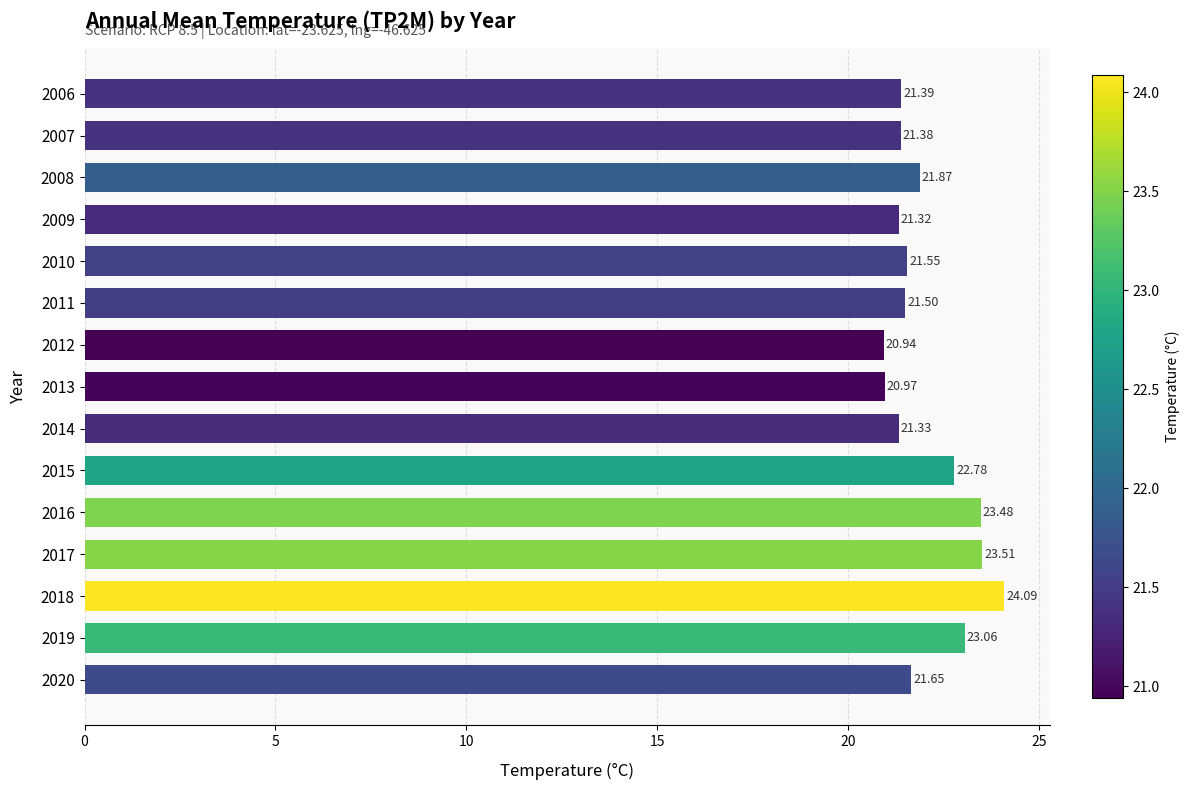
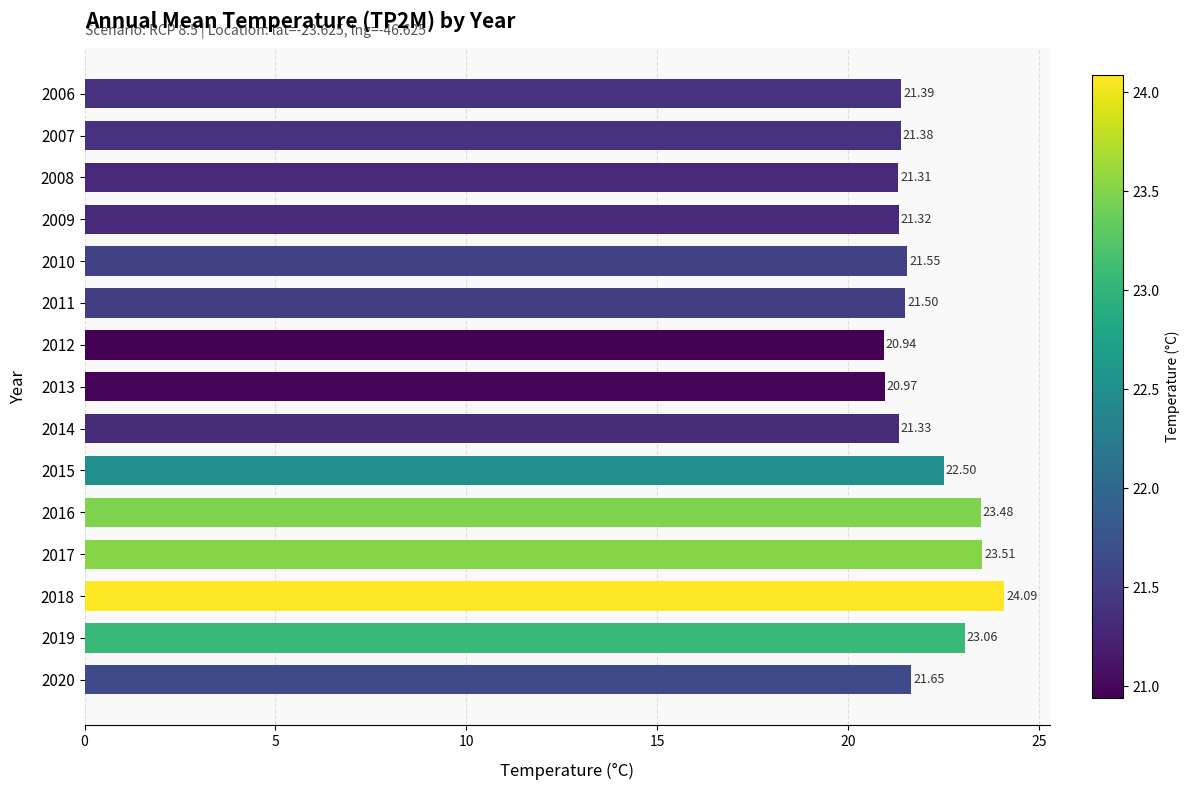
2008: 21.87 -> 21.31
2015: 22.78 -> 22.50
